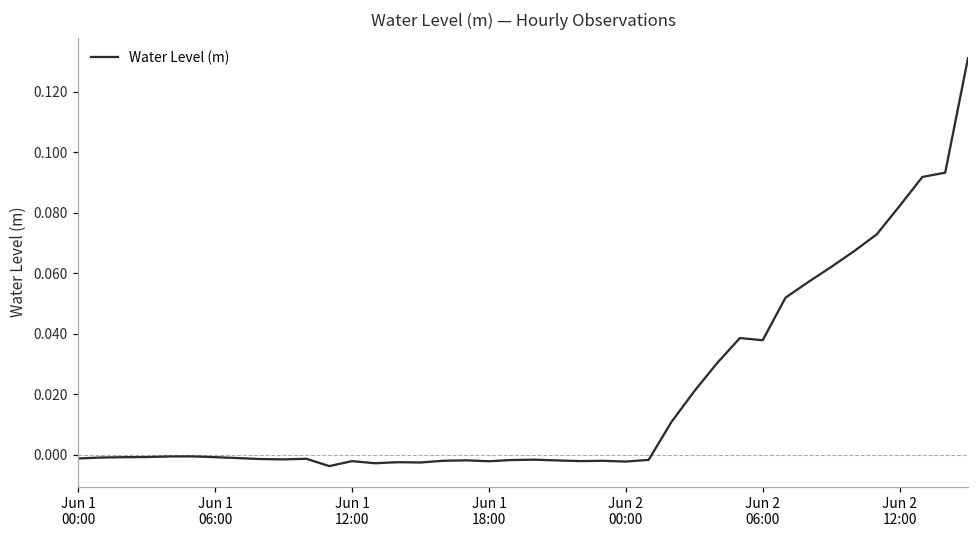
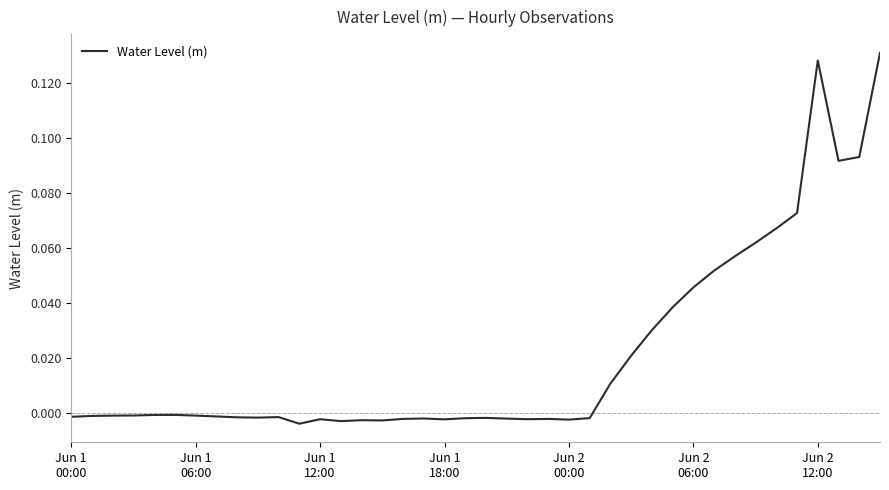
Jun 2 06:00: 0.038 -> 0.046
Jun 2 12:00: 0.082 -> 0.128
